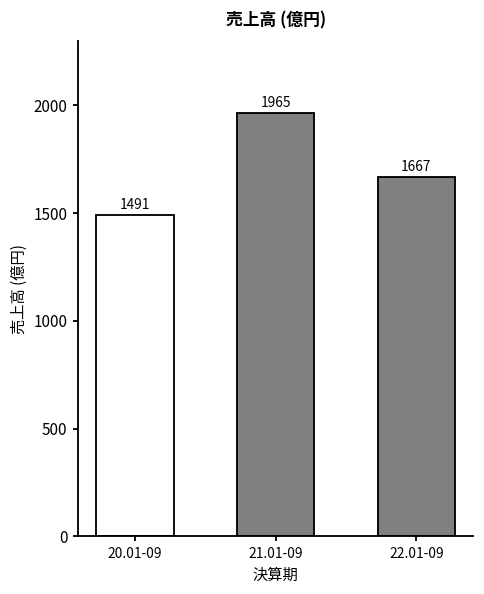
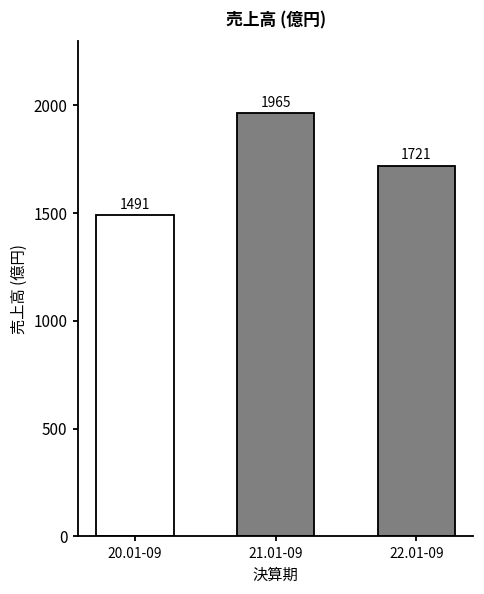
22.01-09: 1667 -> 1721
